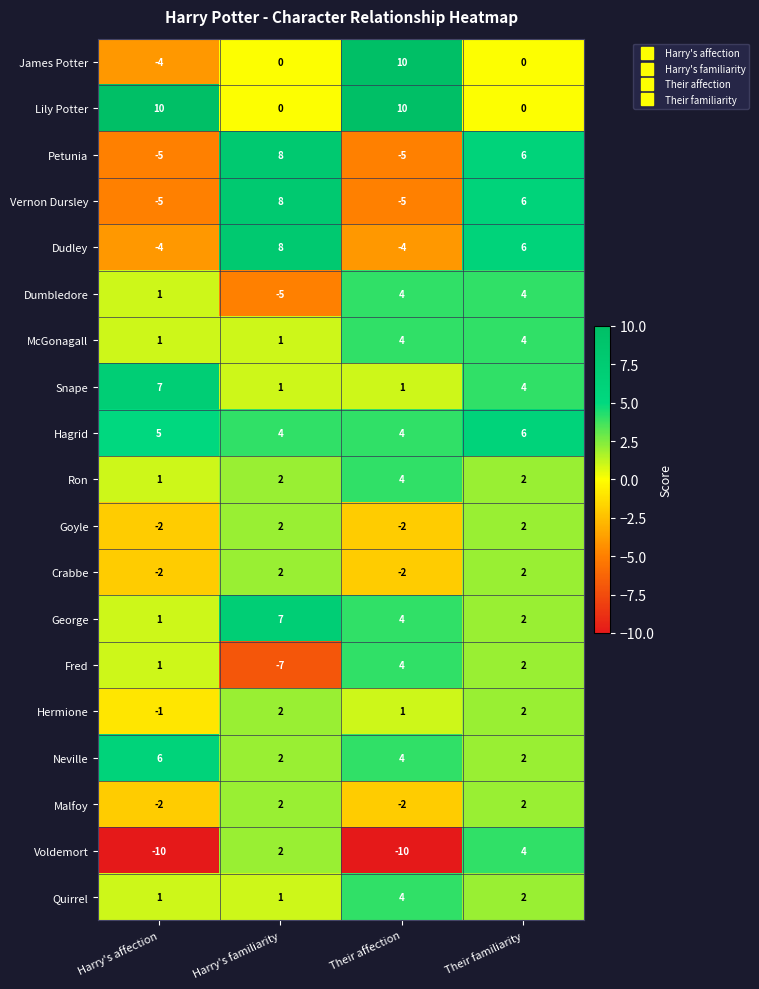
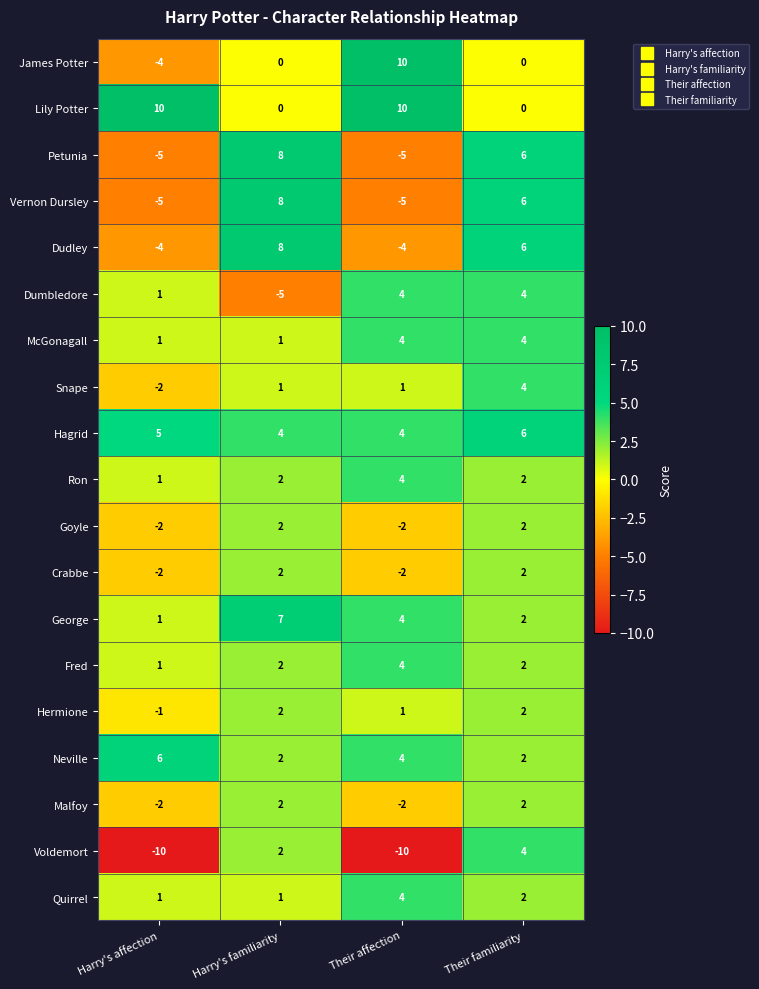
Snape, Harry's affection: 7 -> -2
Fred, Harry's familiarity: -7 -> 2
